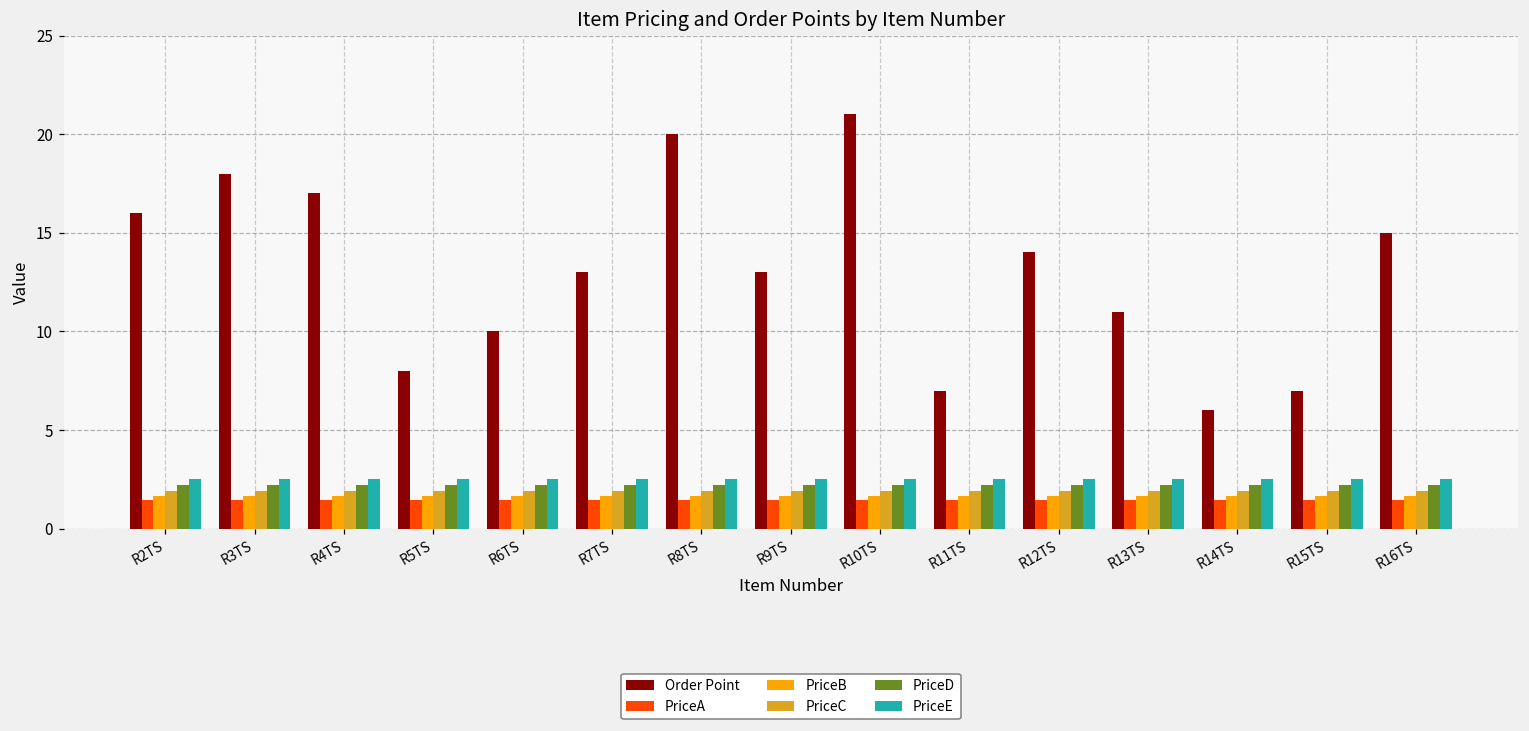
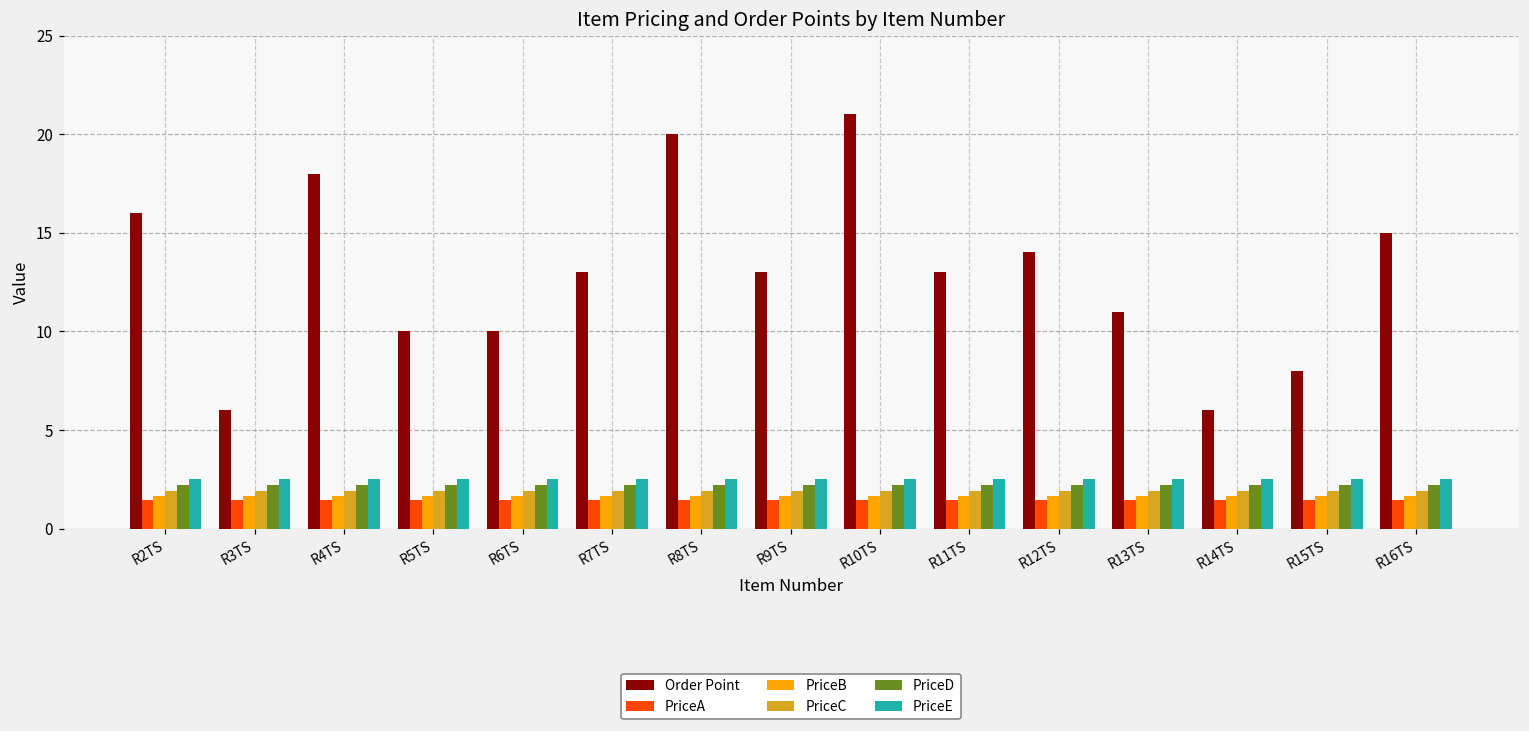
Order Point, R3TS: 18 -> 6
Order Point, R4TS: 17 -> 18
Order Point, R5TS: 8 -> 10
Order Point, R11TS: 7 -> 13
Order Point, R15TS: 7 -> 8
